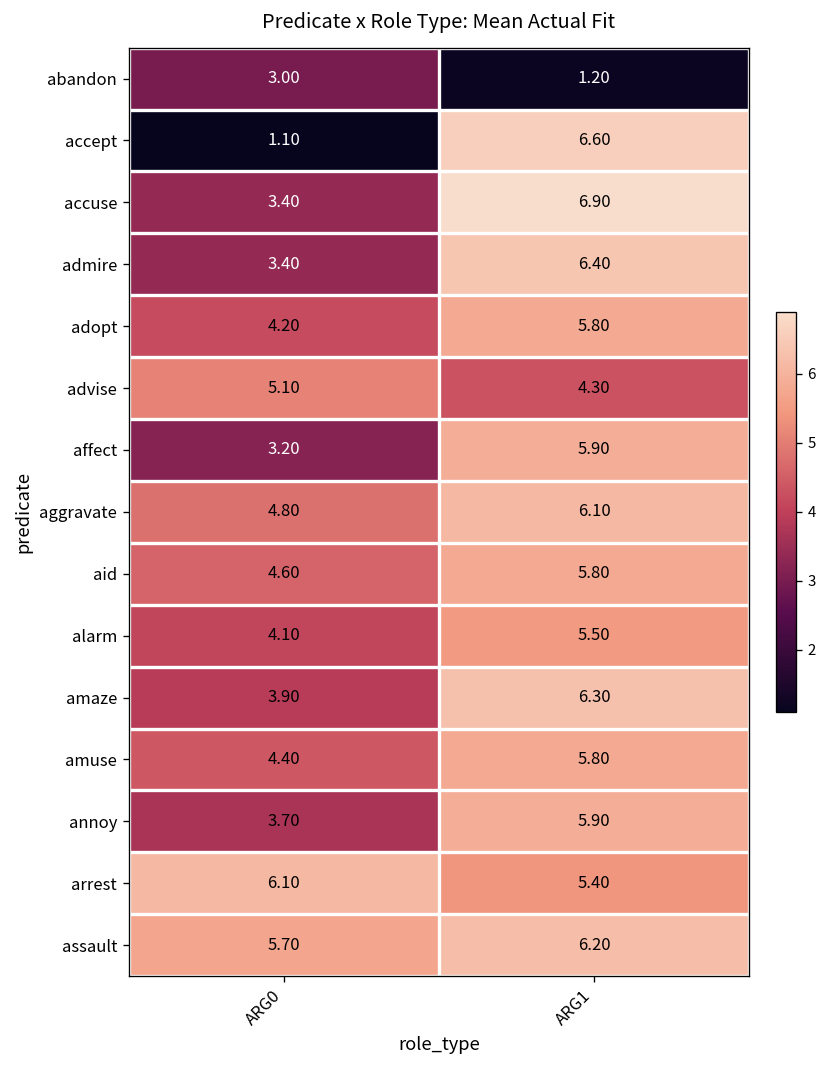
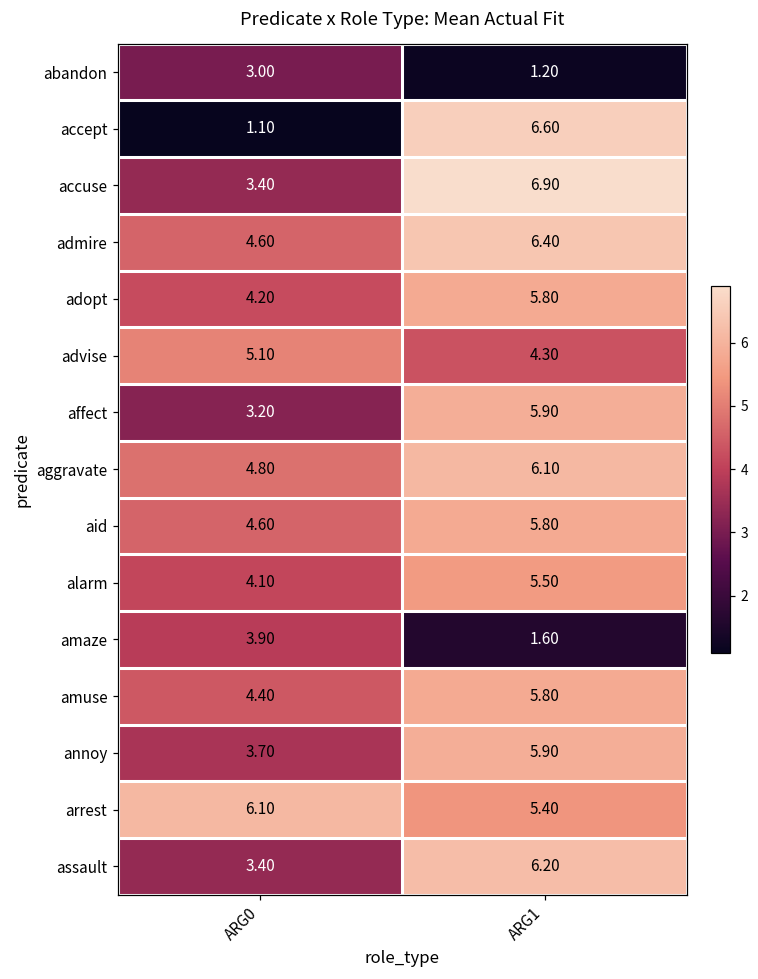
admire, ARG0: 3.40 -> 4.60
amaze, ARG1: 6.30 -> 1.60
assault, ARG0: 5.70 -> 3.40
